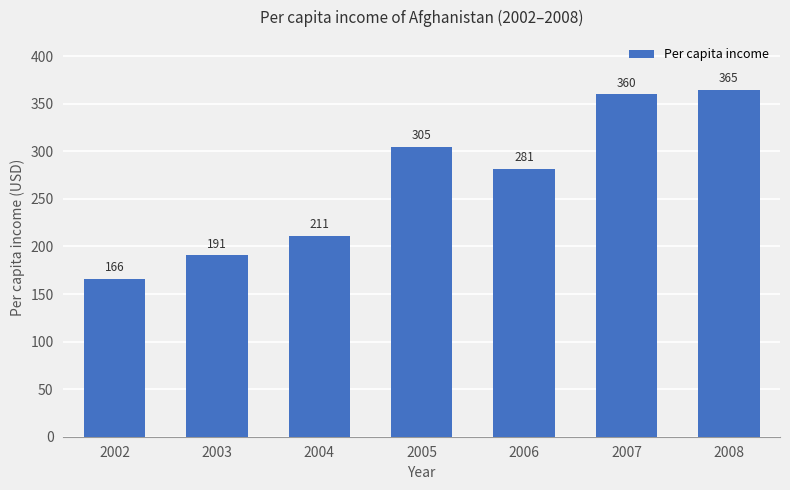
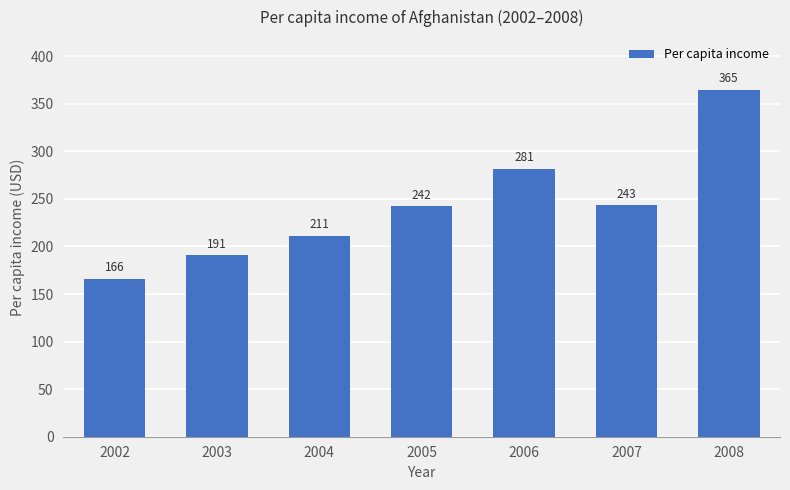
2005: 305 -> 242
2007: 360 -> 243
